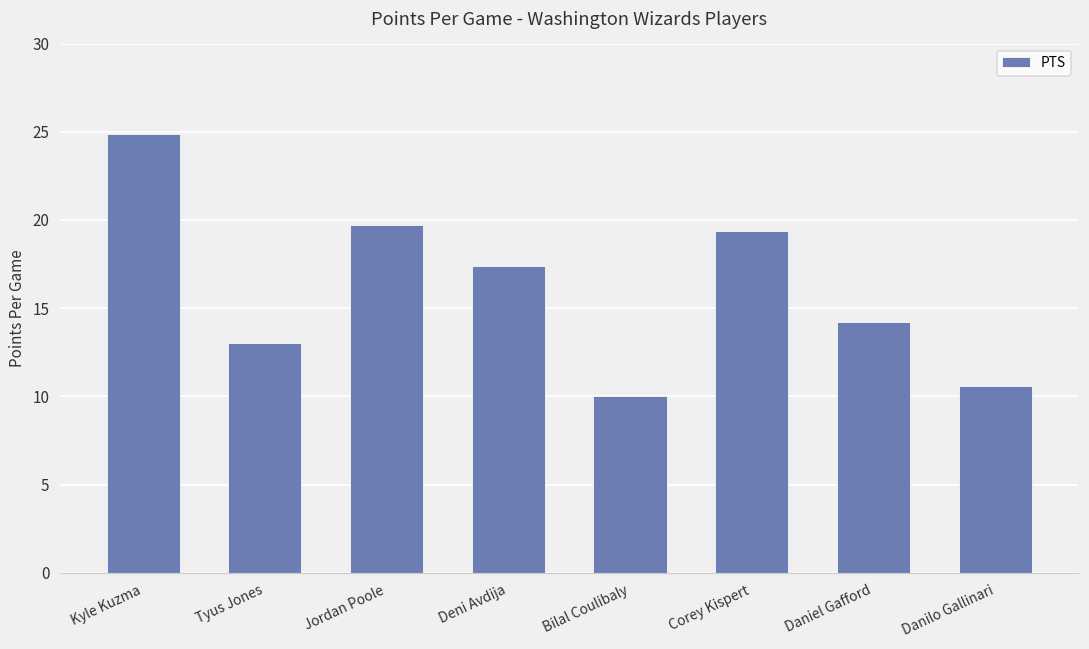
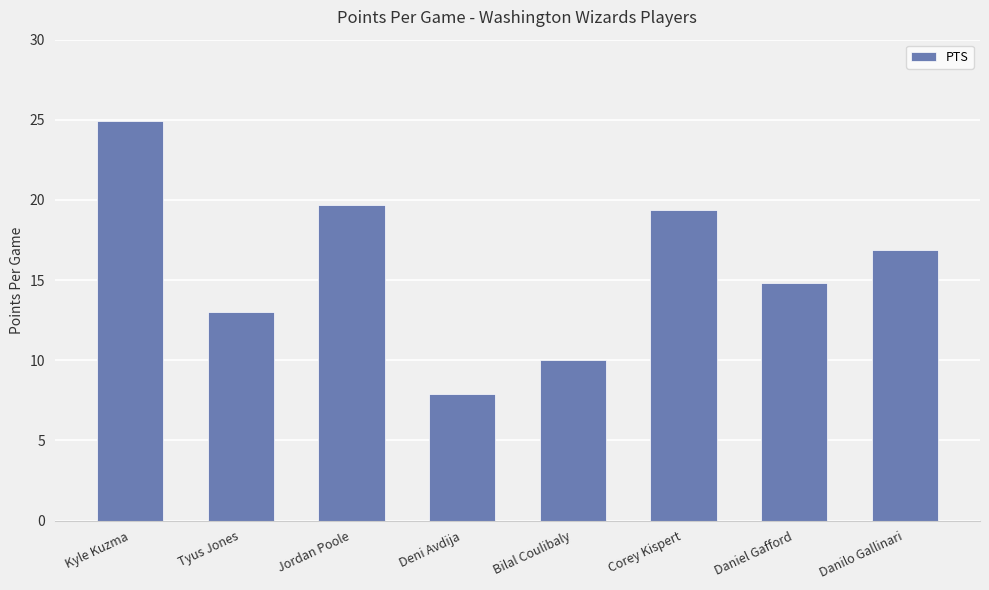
Deni Avdija: 17.4 -> 7.9
Daniel Gafford: 14.2 -> 14.8
Danilo Gallinari: 10.6 -> 16.9
